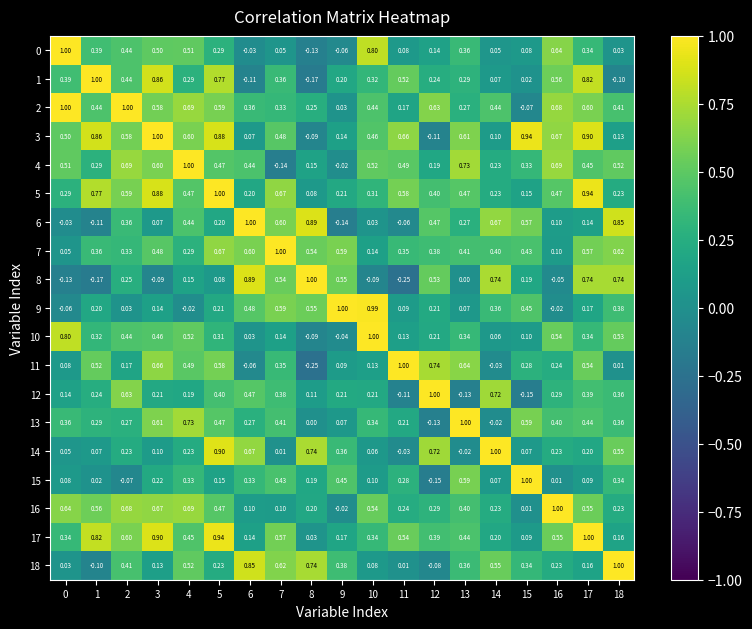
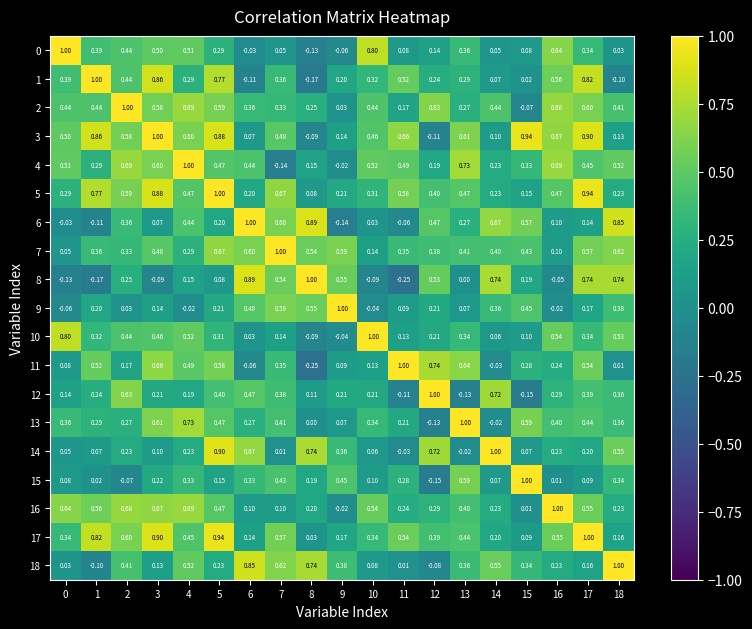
2, 0: 1.00 -> 0.44
9, 10: 0.99 -> -0.04
